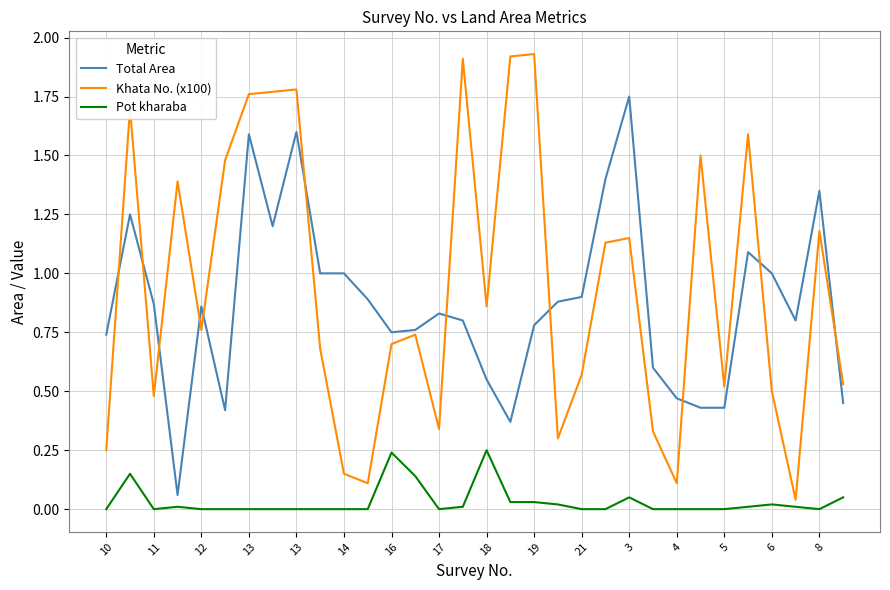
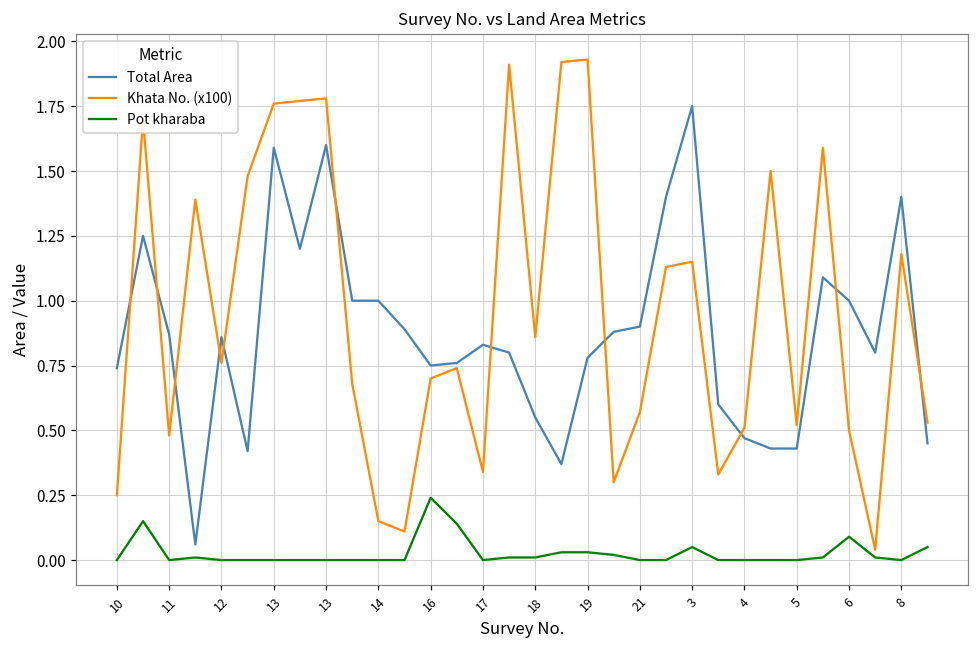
Pot kharaba, 18: 0.25 -> 0.01
Khata No. (x100), 4: 0.11 -> 0.51
Pot kharaba, 6: 0.02 -> 0.09
Total Area, 8: 1.35 -> 1.40
